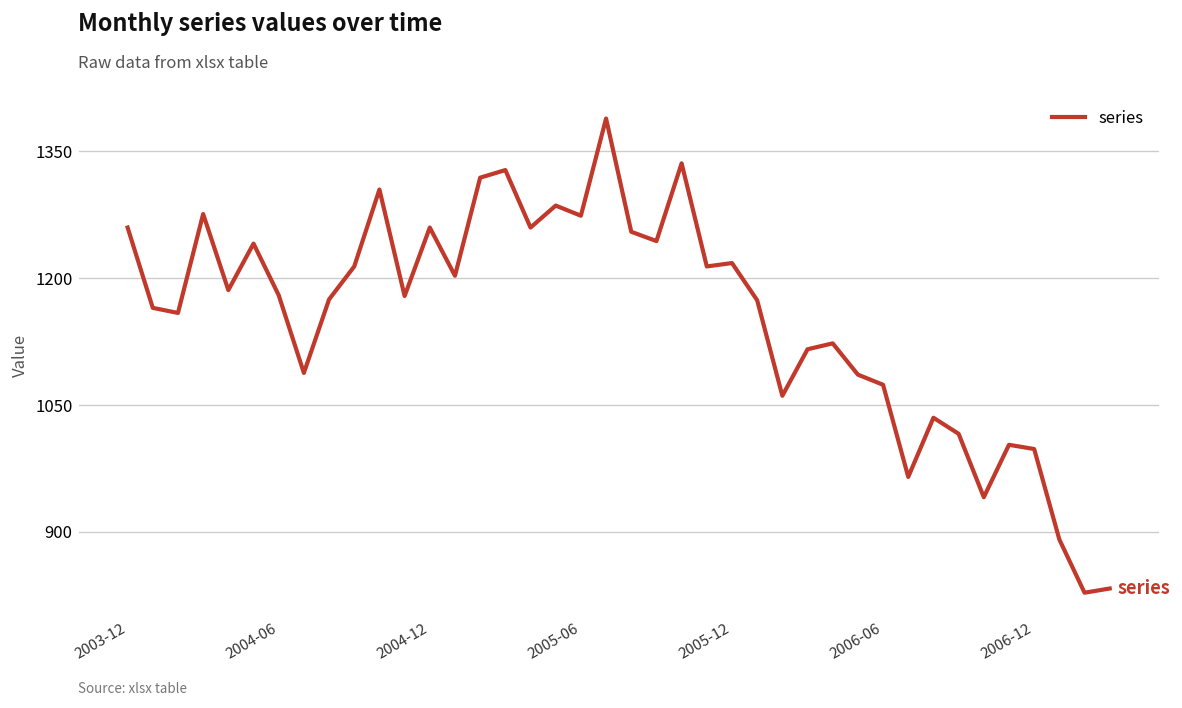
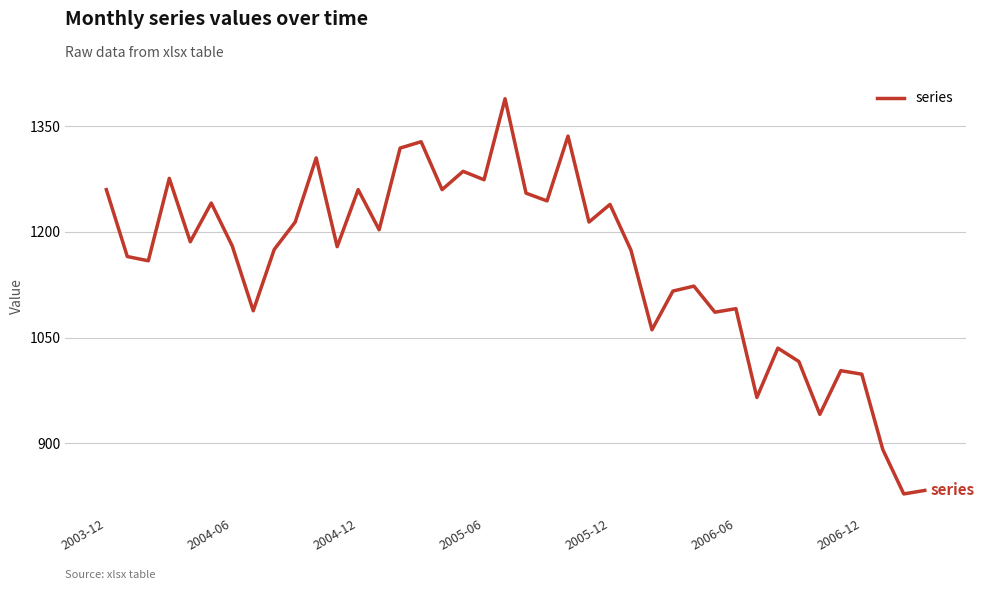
2005-12: 1220 -> 1240
2006-06: 1070 -> 1090
